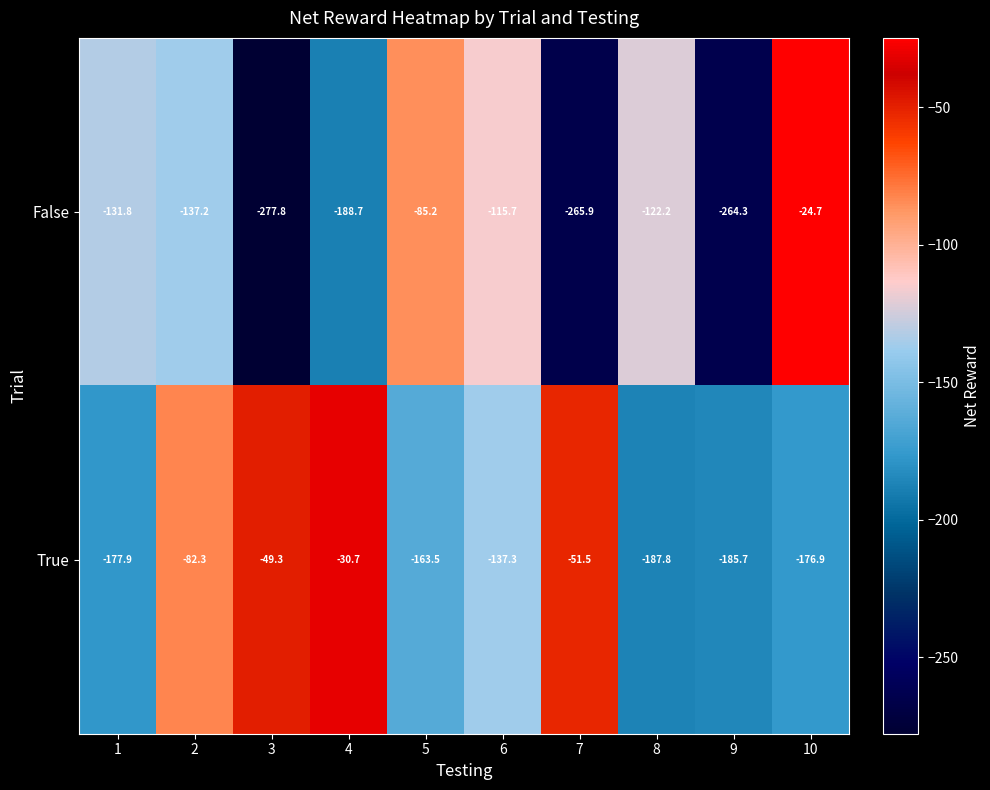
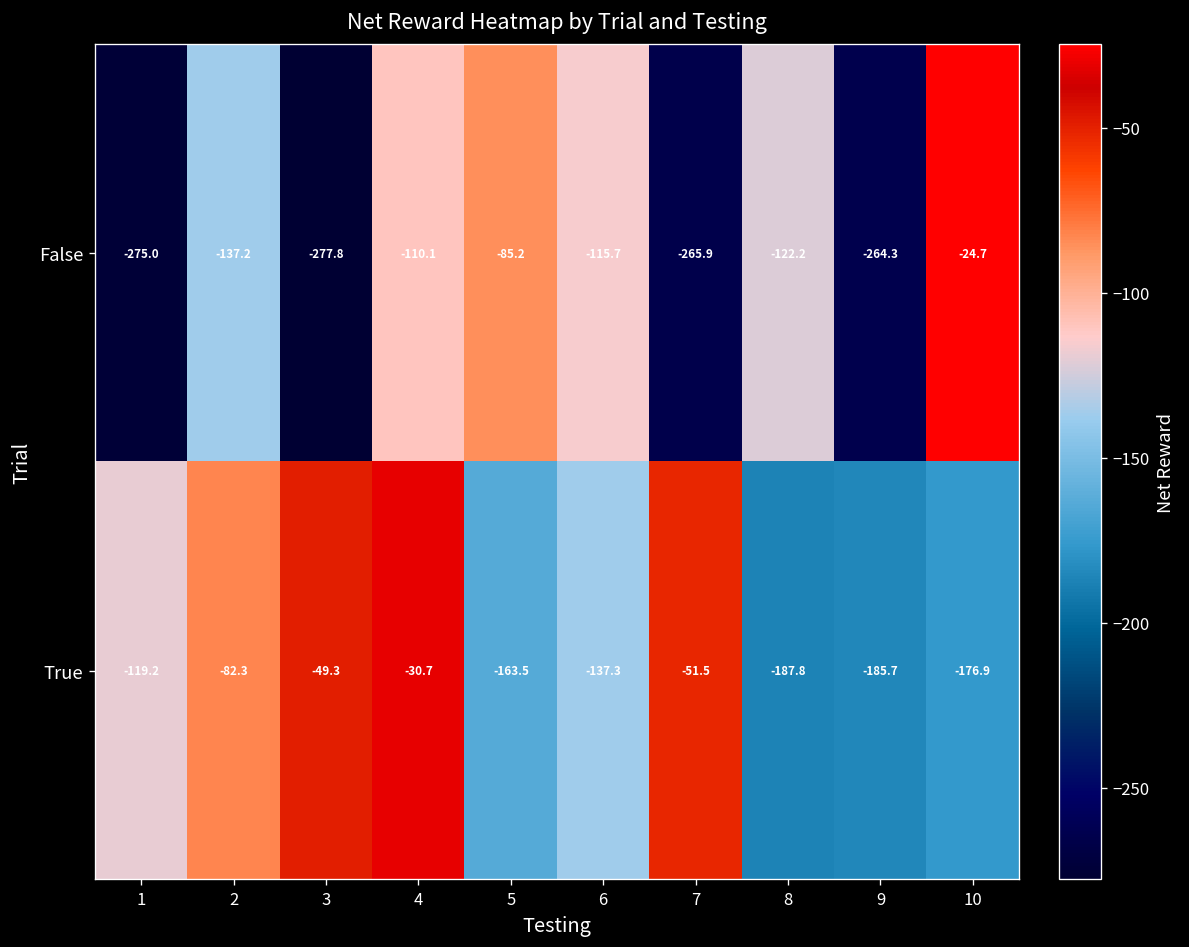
False, 1: -131.8 -> -275.0
False, 4: -188.7 -> -110.1
True, 1: -177.9 -> -119.2
